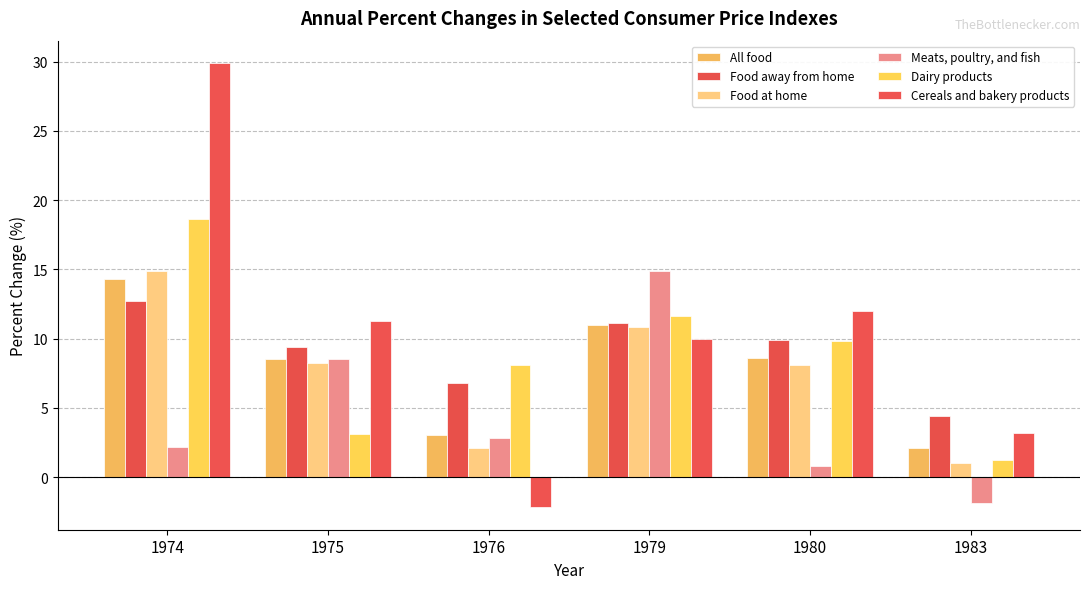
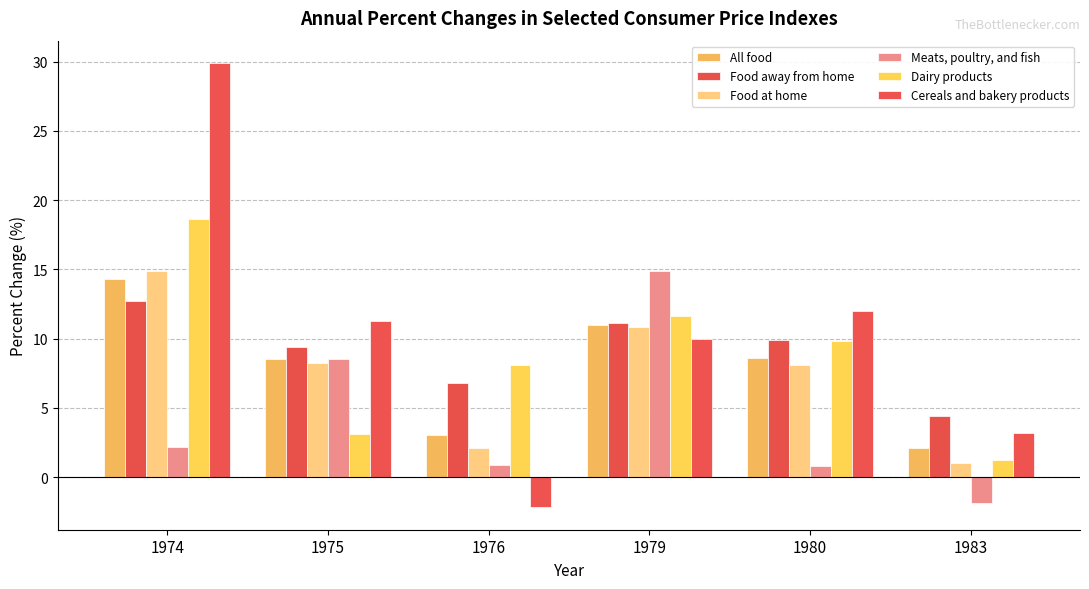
Meats, poultry, and fish, 1976: 2.8 -> 0.9
